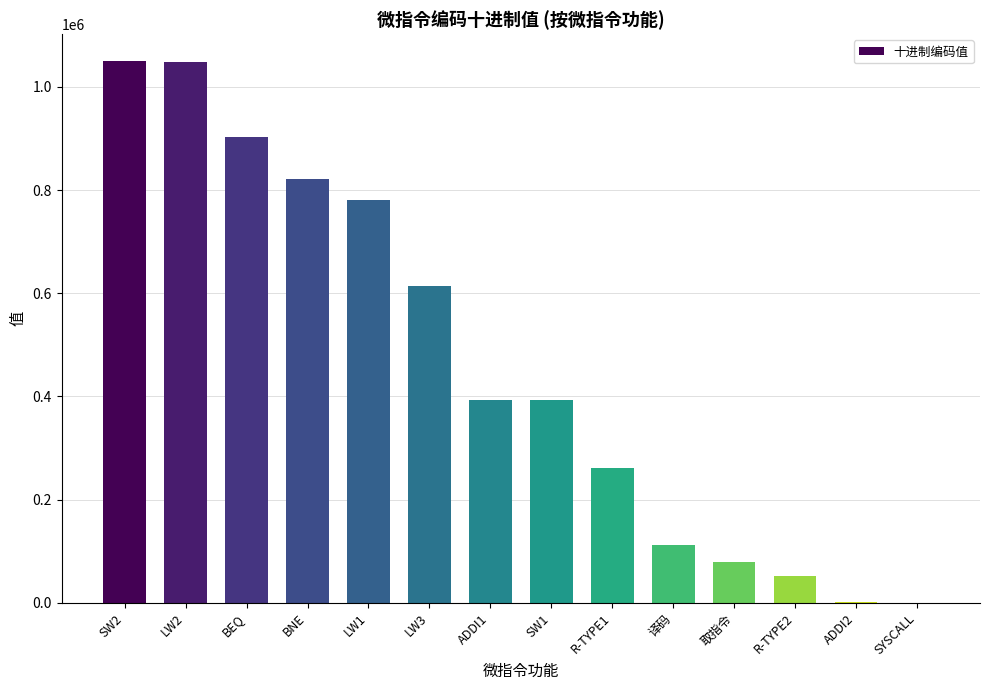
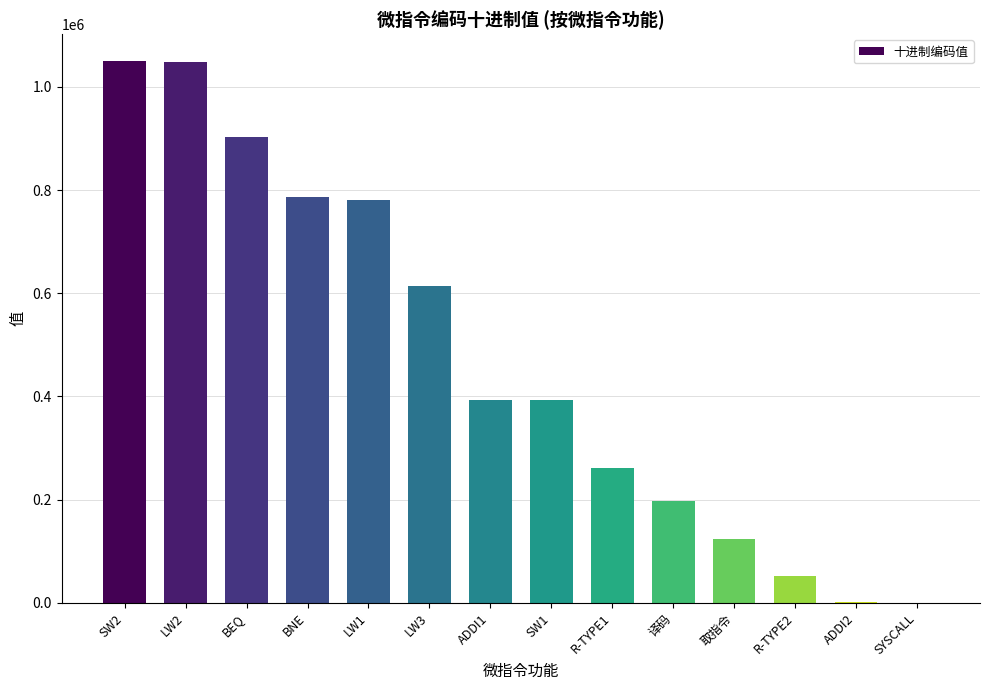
BNE: 820000 -> 790000
译码: 110000 -> 200000
取指令: 80000 -> 120000
